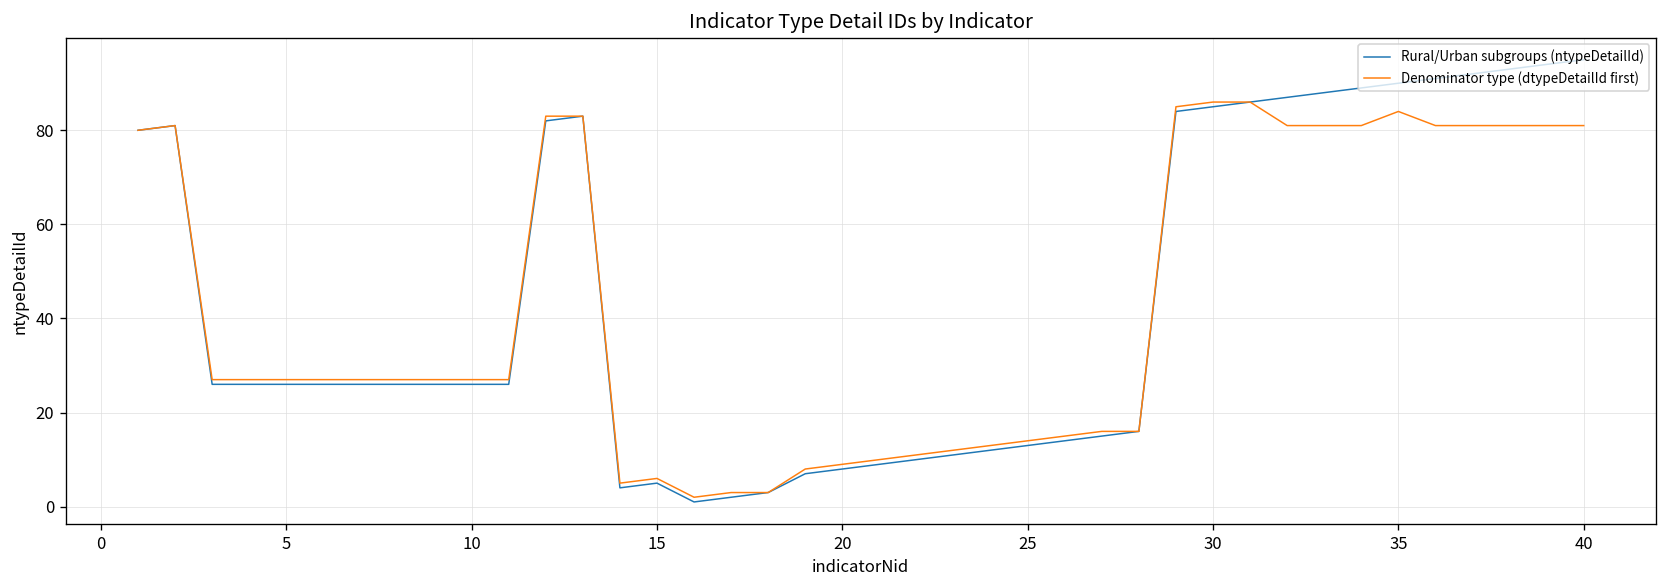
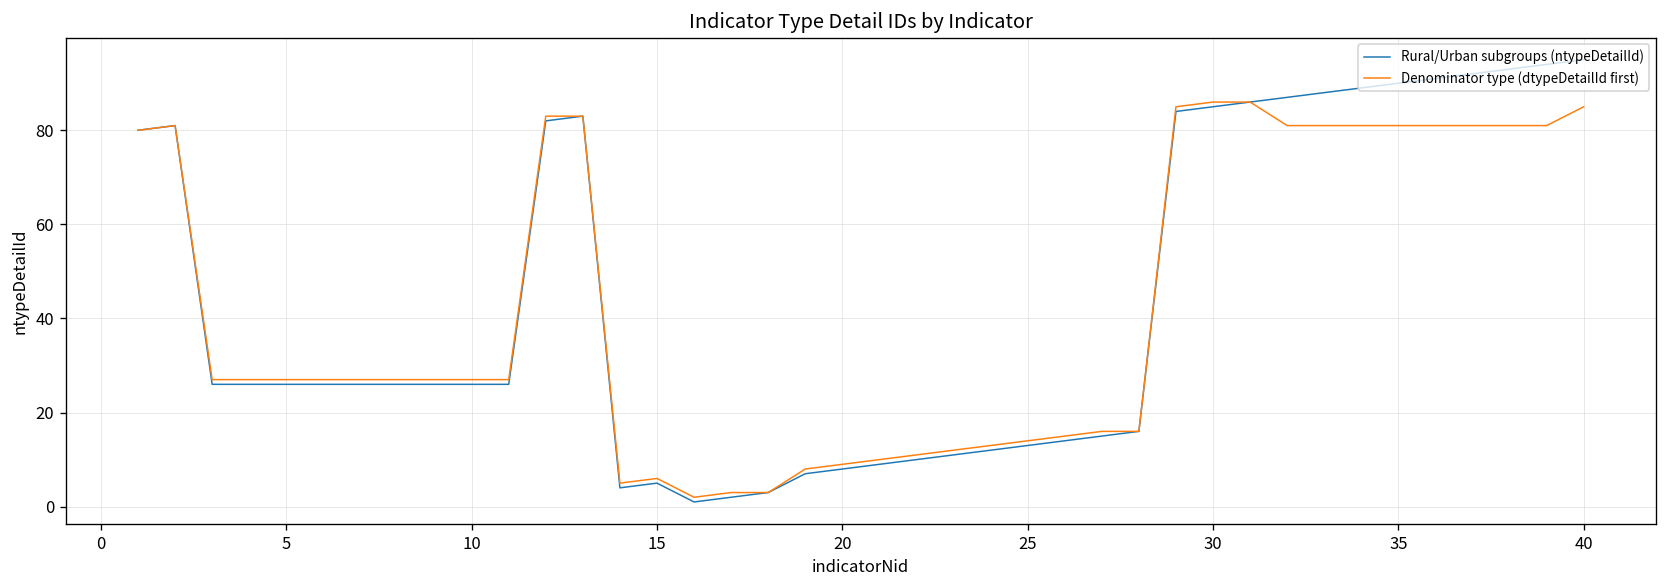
Denominator type (dtypeDetailId first), 35: 84 -> 81
Denominator type (dtypeDetailId first), 40: 81 -> 85
